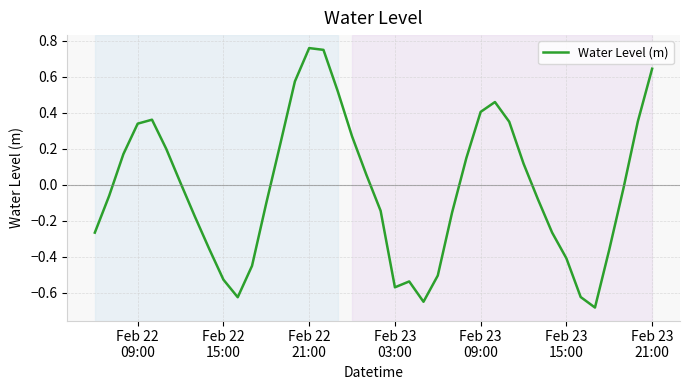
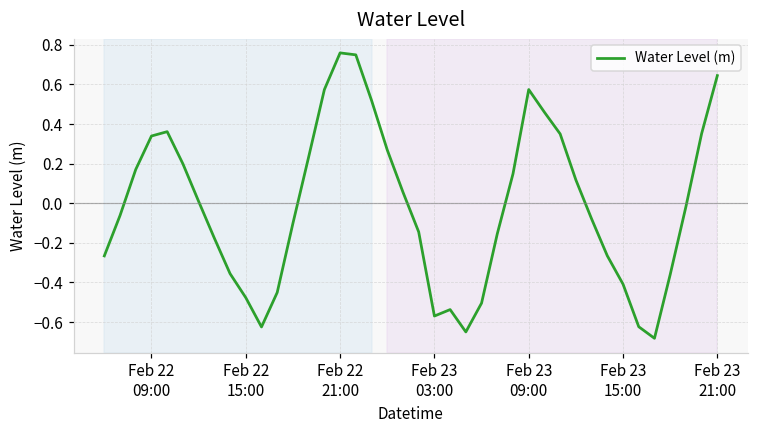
Feb 22 15:00: -0.53 -> -0.48
Feb 23 09:00: 0.40 -> 0.57
